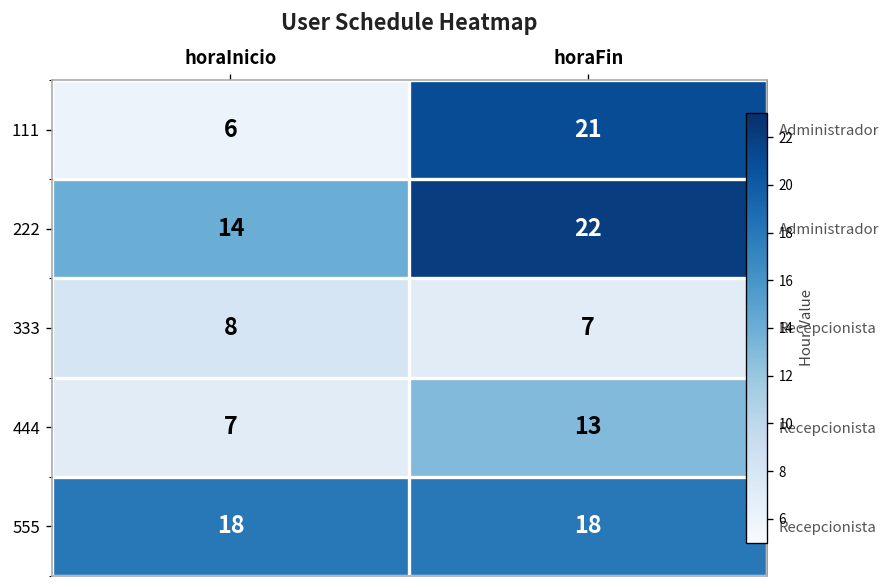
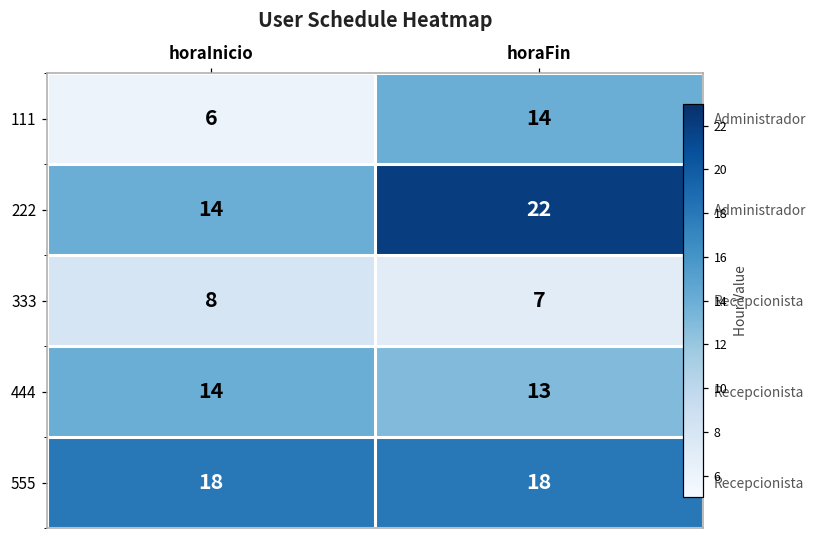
111, horaFin: 21 -> 14
444, horaInicio: 7 -> 14
